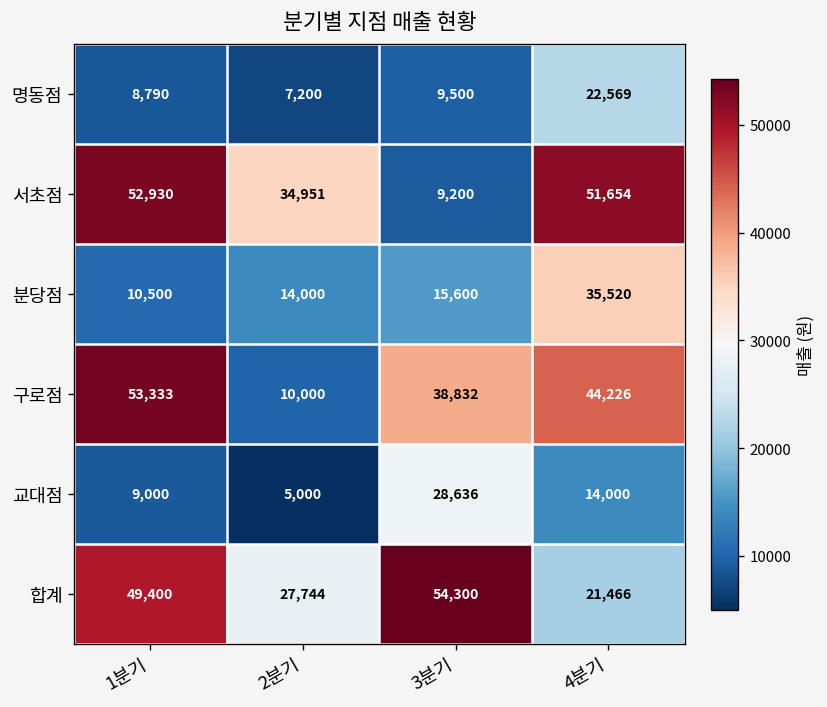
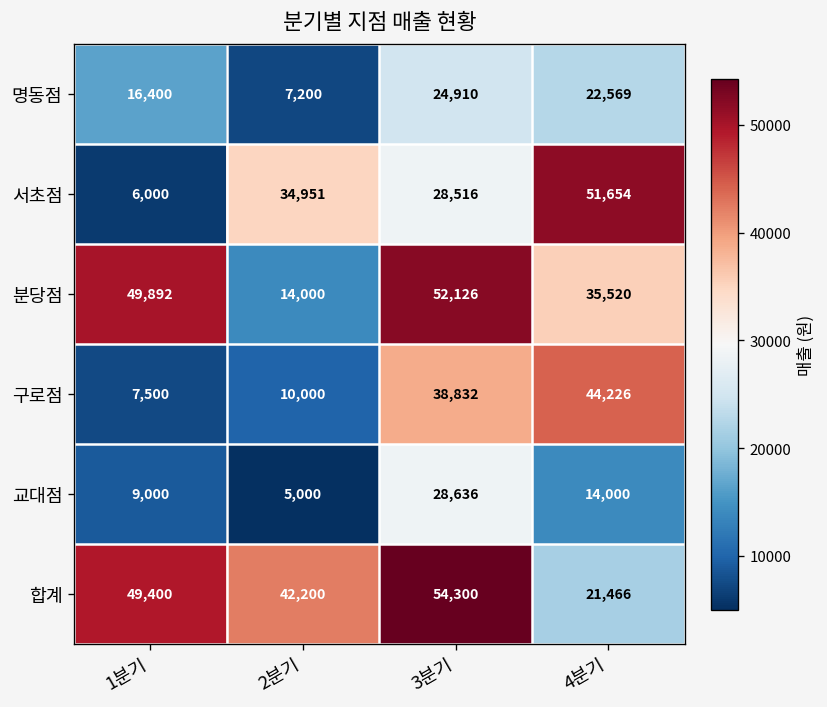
명동점, 1분기: 8,790 -> 16,400
명동점, 3분기: 9,500 -> 24,910
서초점, 1분기: 52,930 -> 6,000
서초점, 3분기: 9,200 -> 28,516
분당점, 1분기: 10,500 -> 49,892
분당점, 3분기: 15,600 -> 52,126
구로점, 1분기: 53,333 -> 7,500
합계, 2분기: 27,744 -> 42,200
